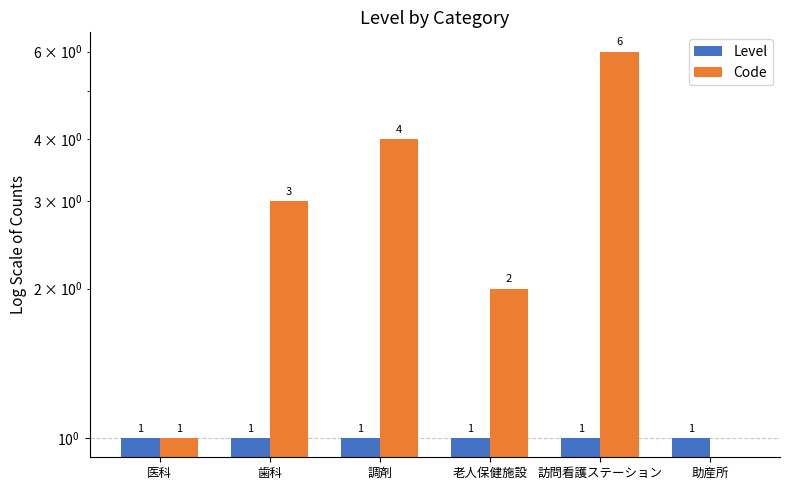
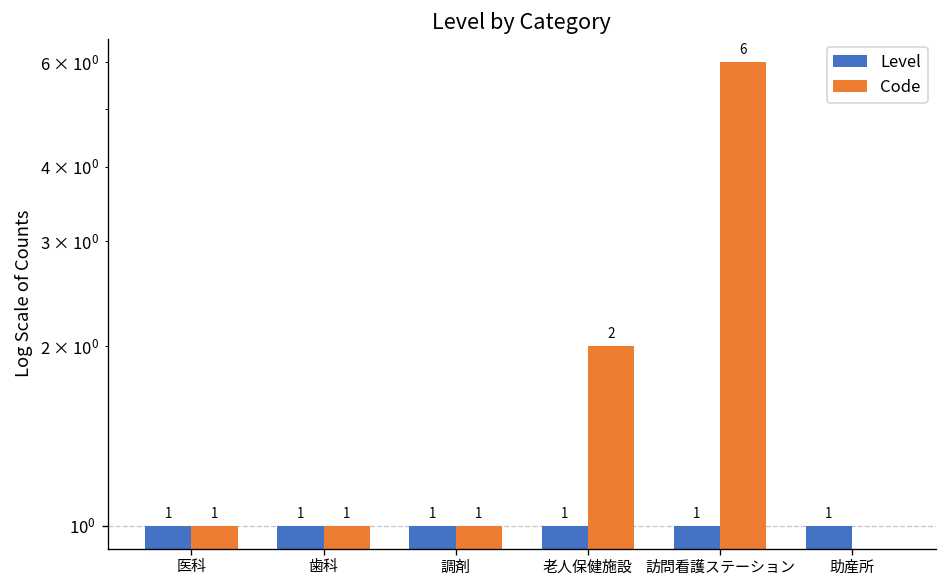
Code, 歯科: 3 -> 1
Code, 調剤: 4 -> 1
